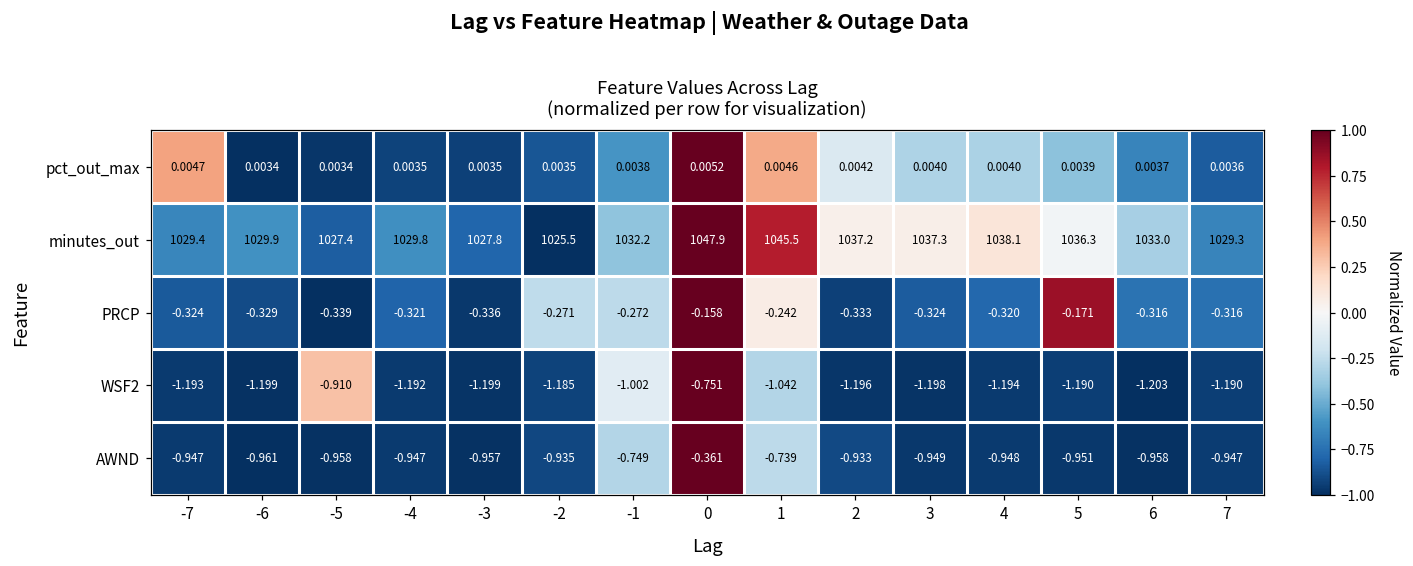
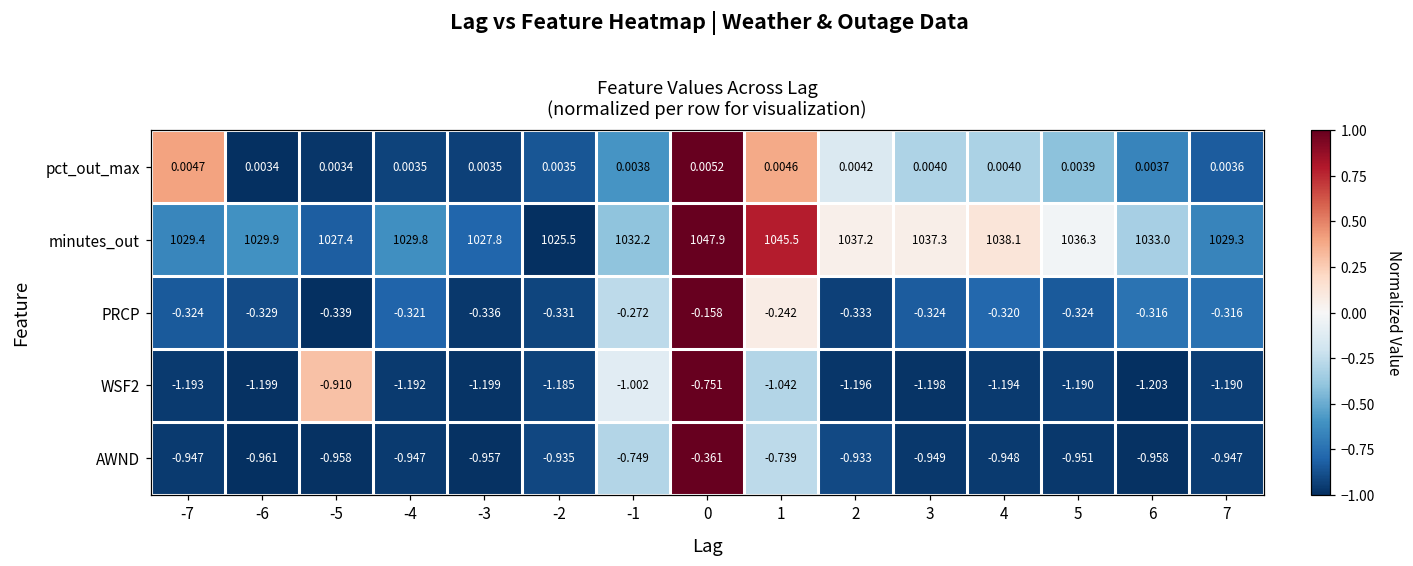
PRCP, -2: -0.271 -> -0.331
PRCP, 5: -0.171 -> -0.324
